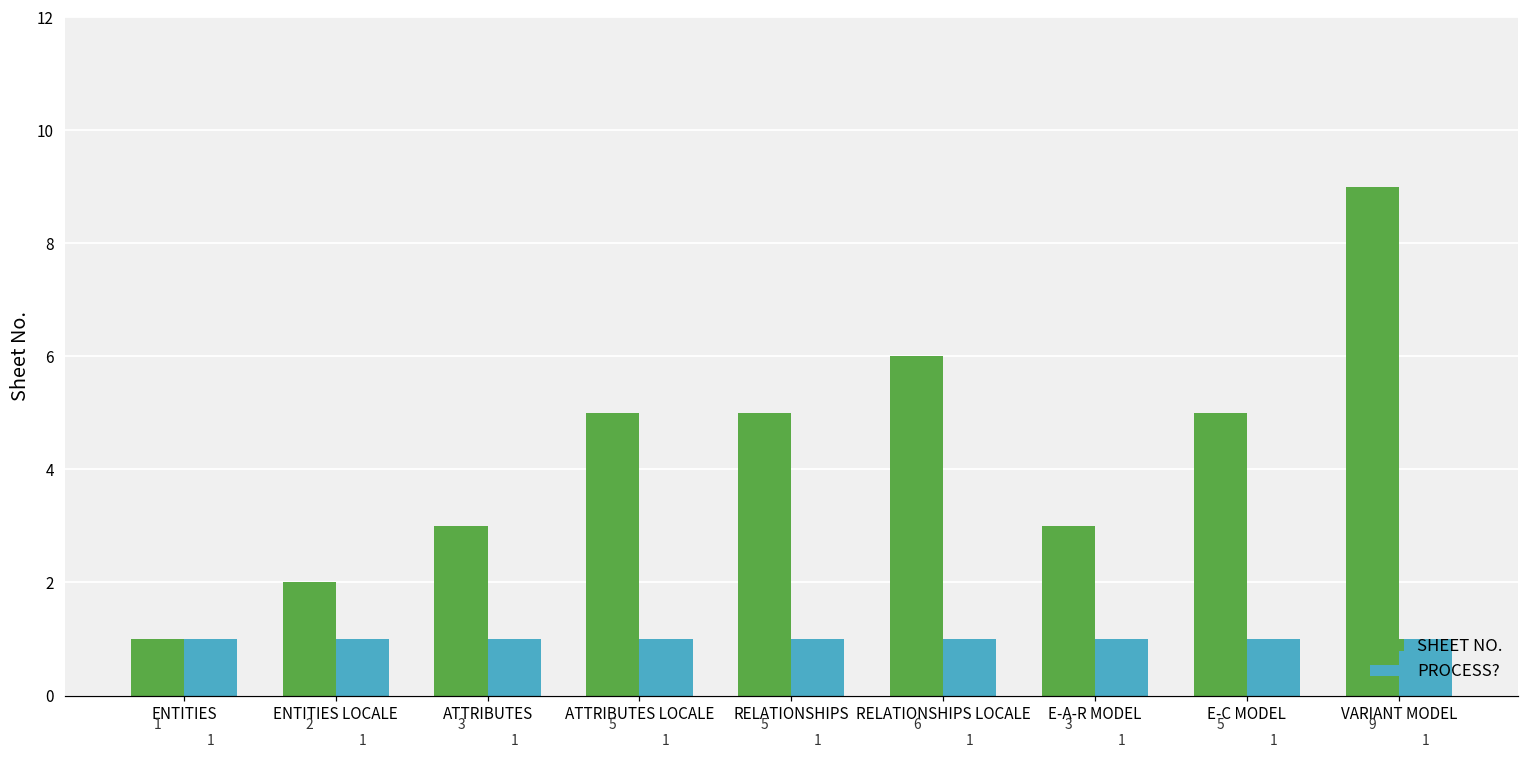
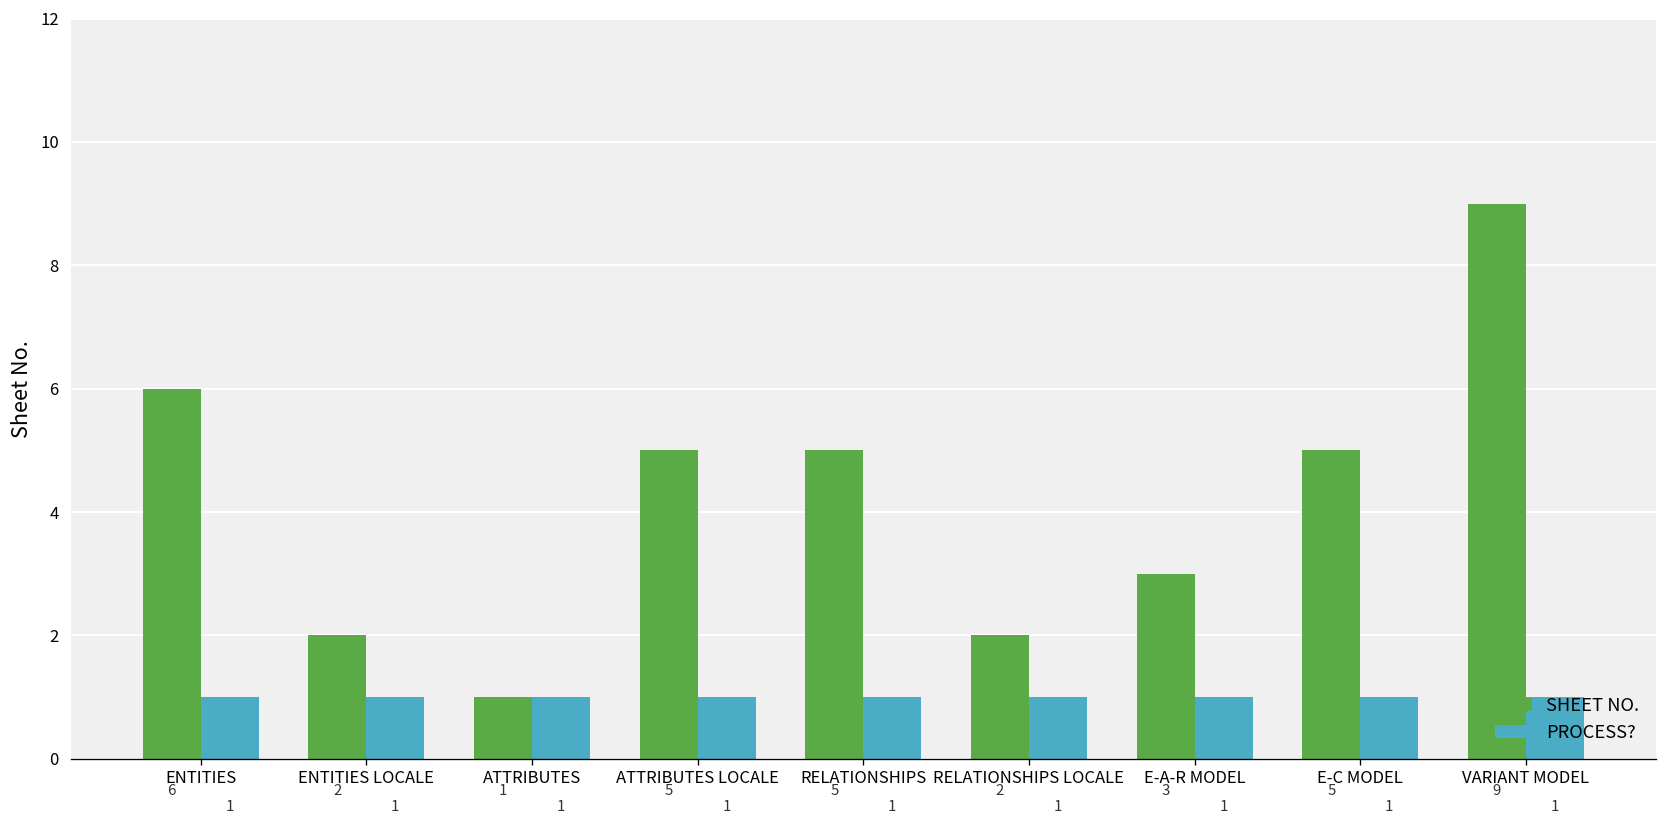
SHEET NO., ENTITIES: 1 -> 6
SHEET NO., ATTRIBUTES: 3 -> 1
SHEET NO., RELATIONSHIPS LOCALE: 6 -> 2
